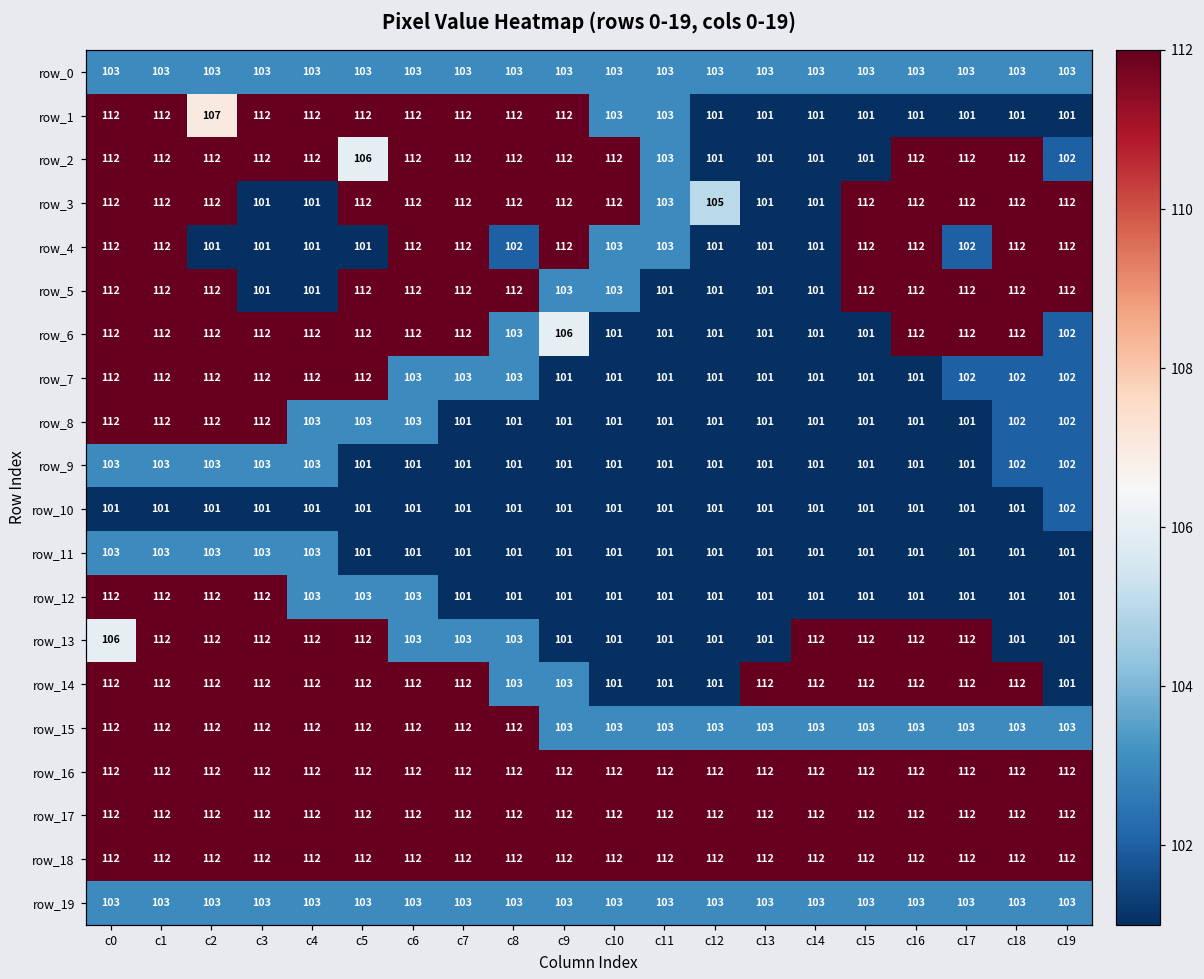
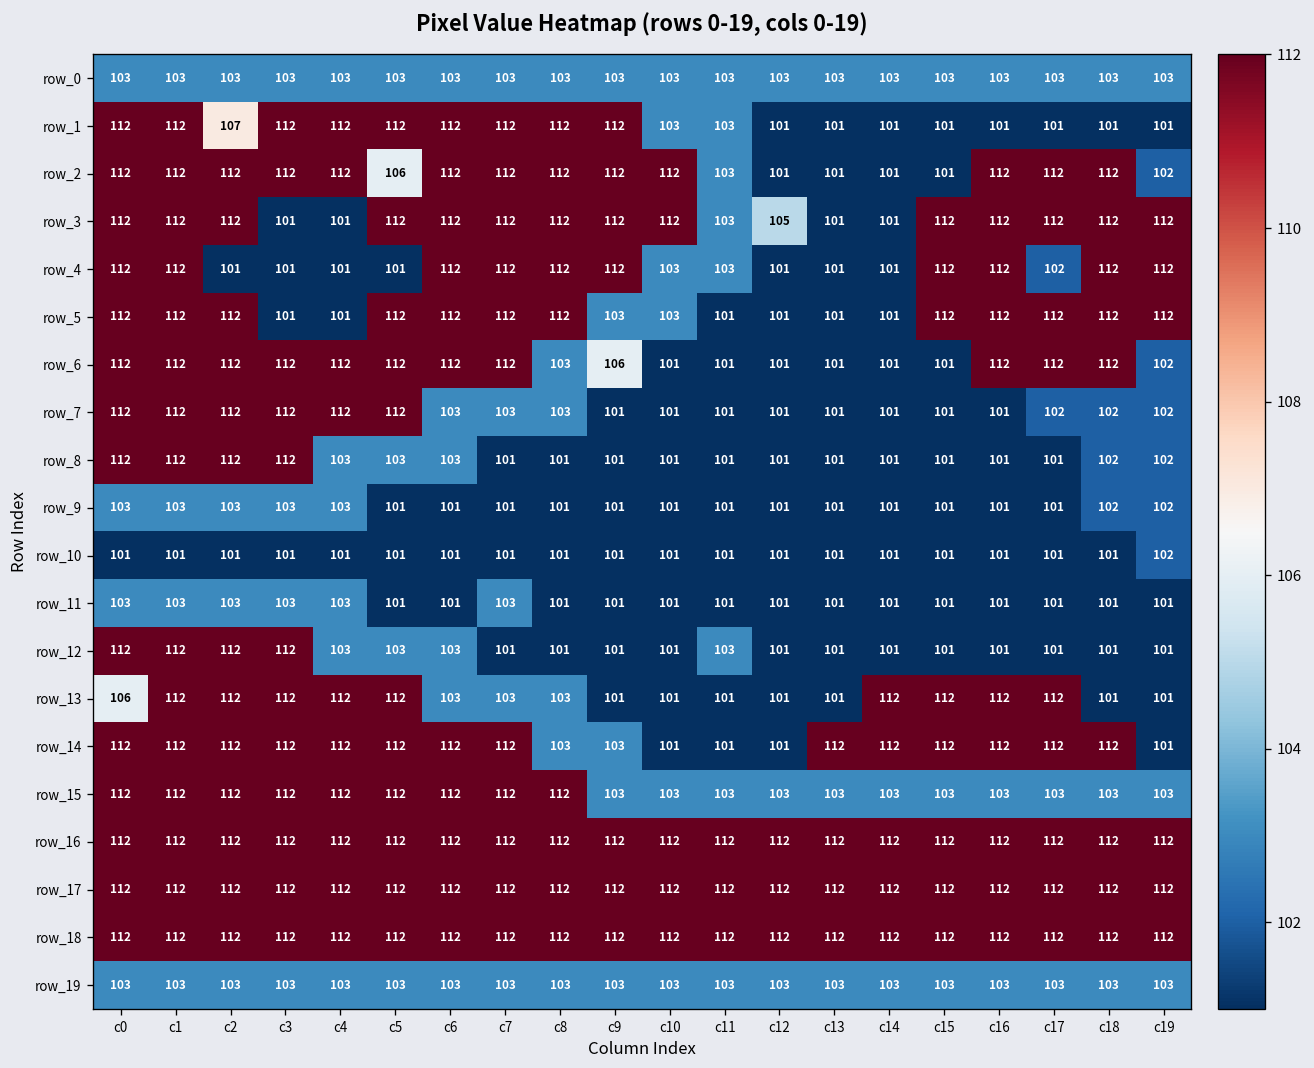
row_4, c8: 102 -> 112
row_11, c7: 101 -> 103
row_12, c11: 101 -> 103
